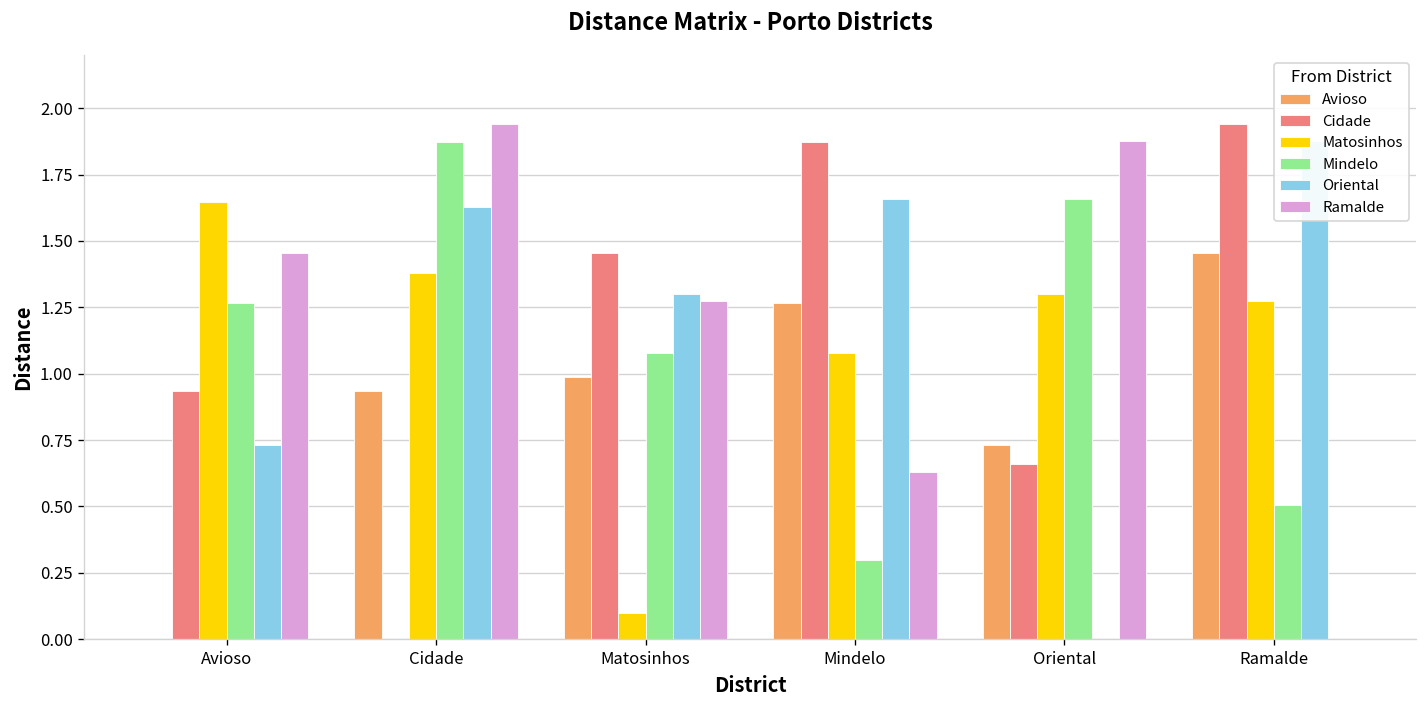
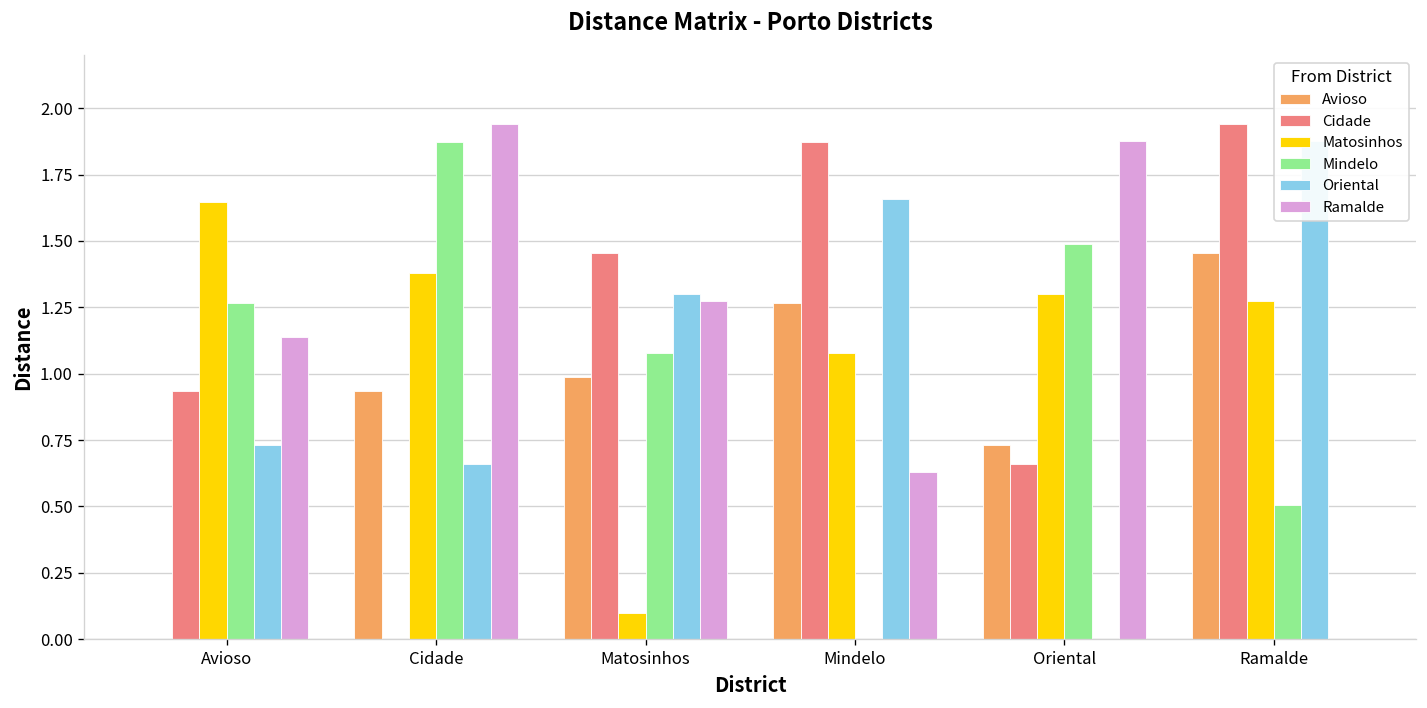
Ramalde, Avioso: 1.45 -> 1.14
Oriental, Cidade: 1.63 -> 0.66
Mindelo, Mindelo: 0.3 -> 0.0
Mindelo, Oriental: 1.66 -> 1.49
